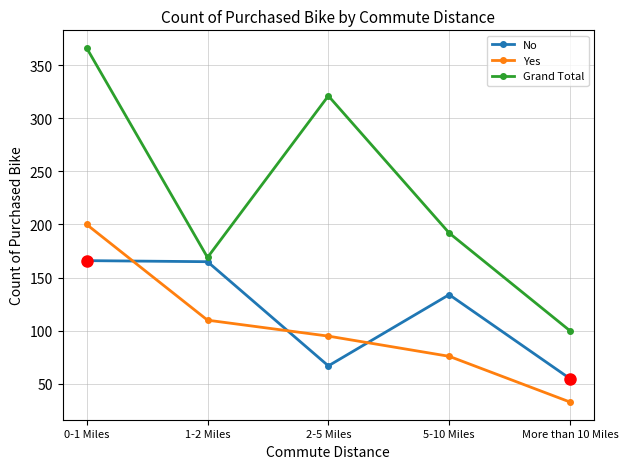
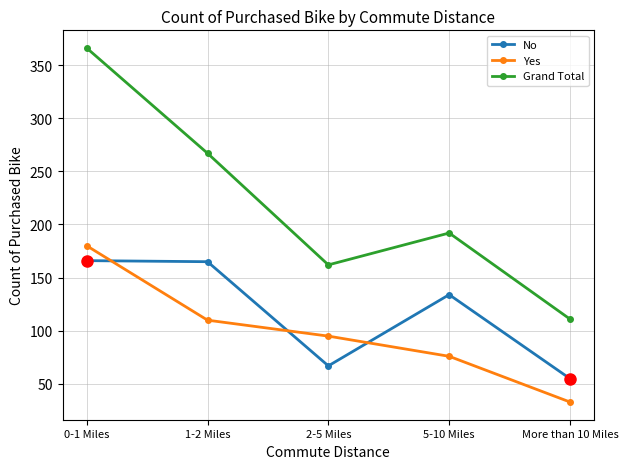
Yes, 0-1 Miles: 200 -> 180
Grand Total, 1-2 Miles: 169 -> 267
Grand Total, 2-5 Miles: 321 -> 162
Grand Total, More than 10 Miles: 100 -> 111
